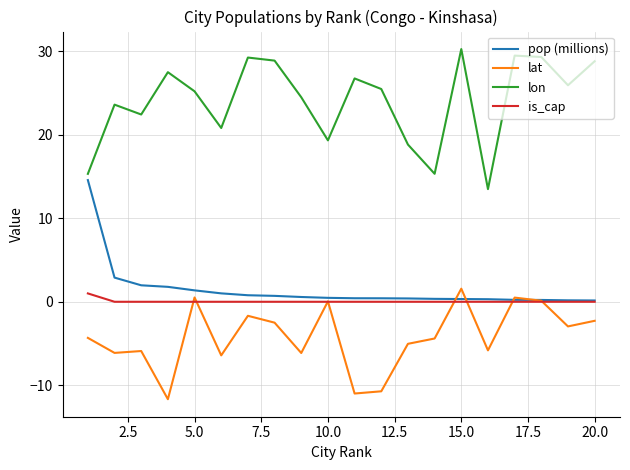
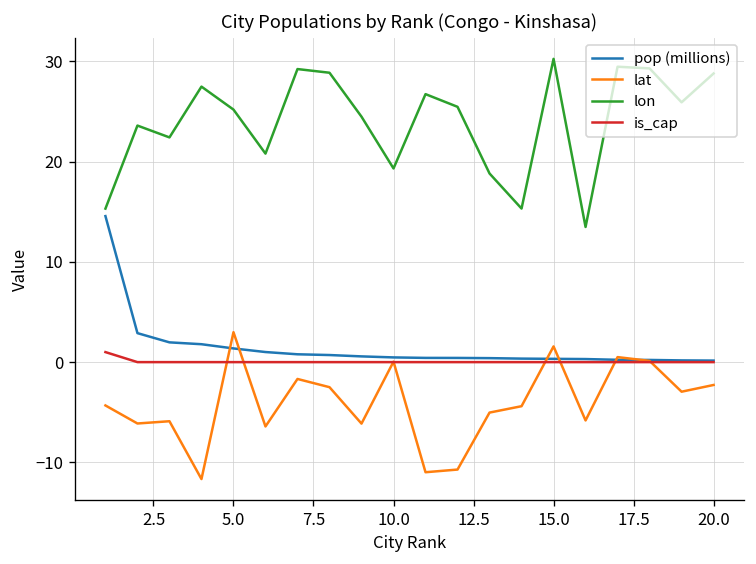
lat, 5.0: 1 -> 3
